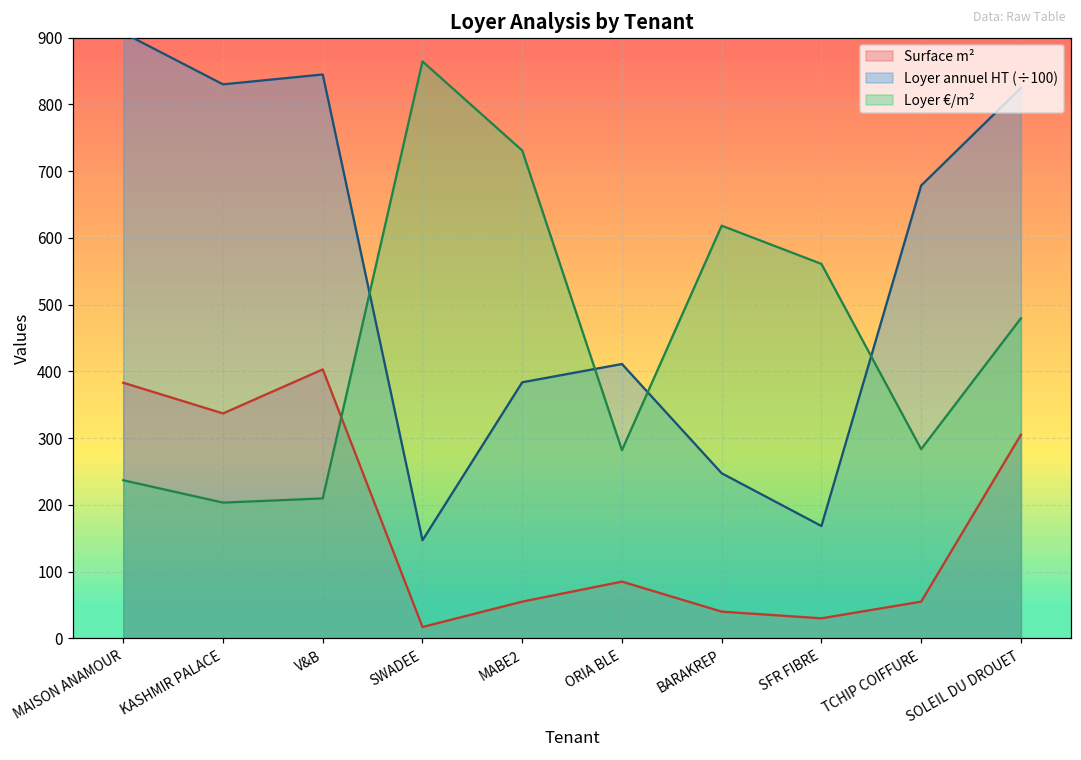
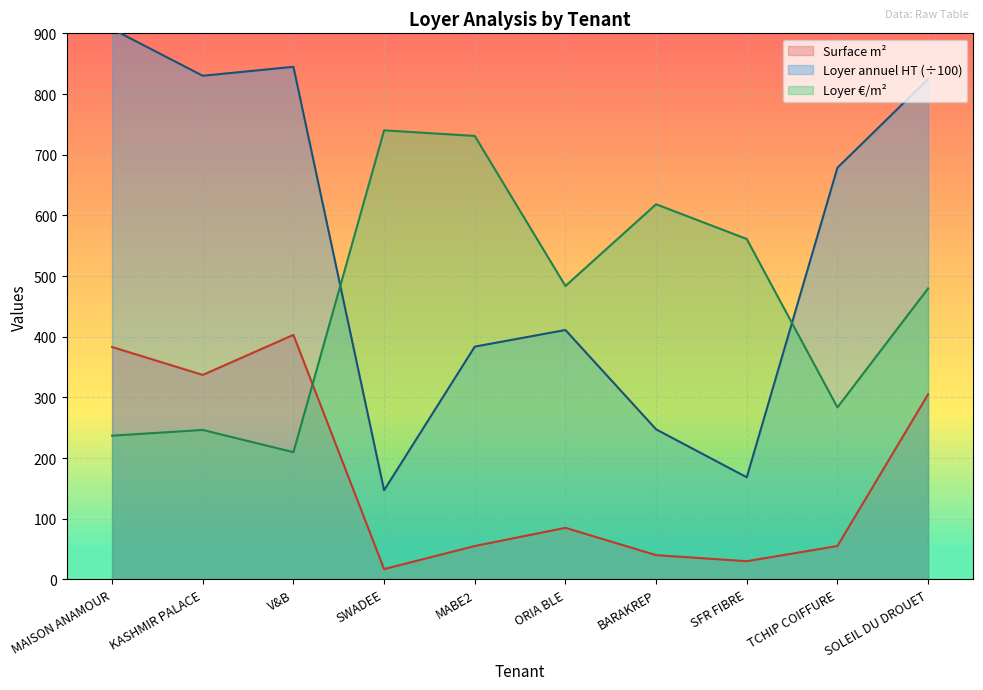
Loyer €/m², KASHMIR PALACE: 200 -> 250
Loyer €/m², SWADEE: 860 -> 740
Loyer €/m², ORIA BLE: 280 -> 480
